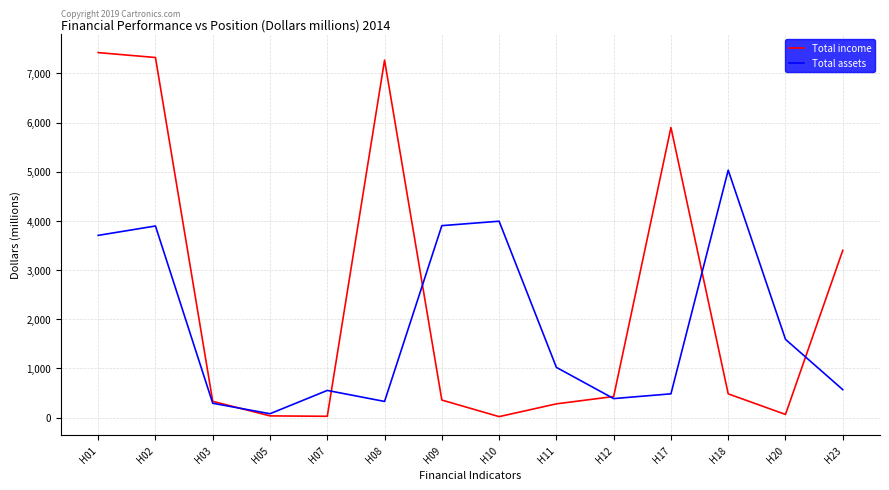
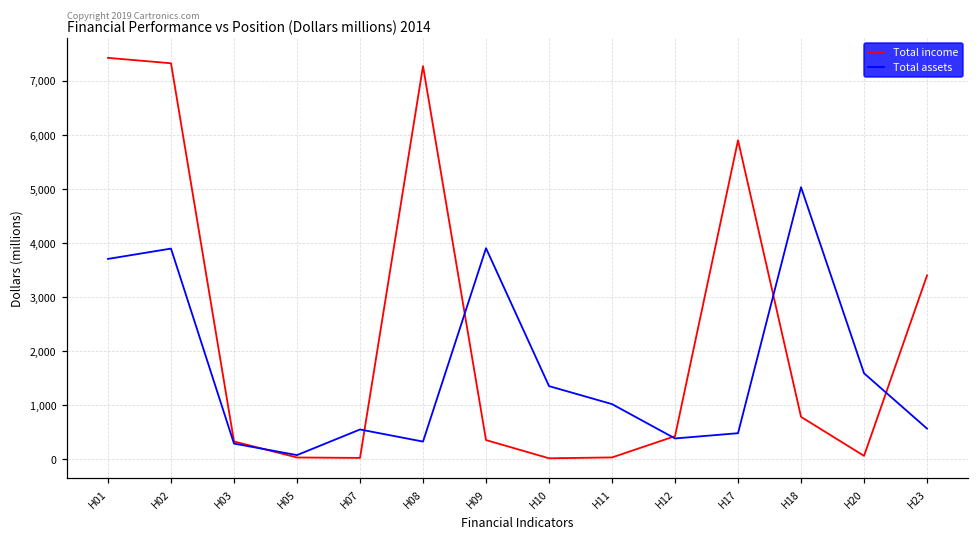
Total assets, H10: 4,000 -> 1,400
Total income, H11: 300 -> 0
Total income, H18: 500 -> 800
